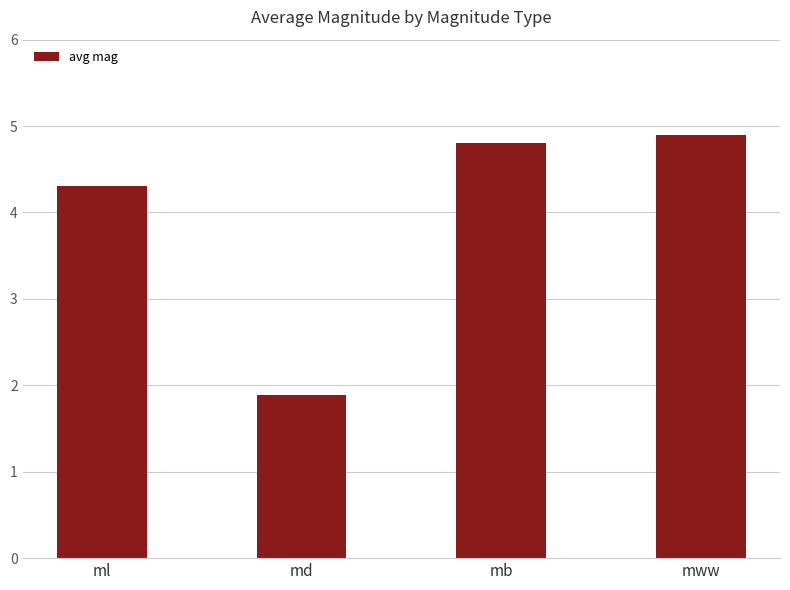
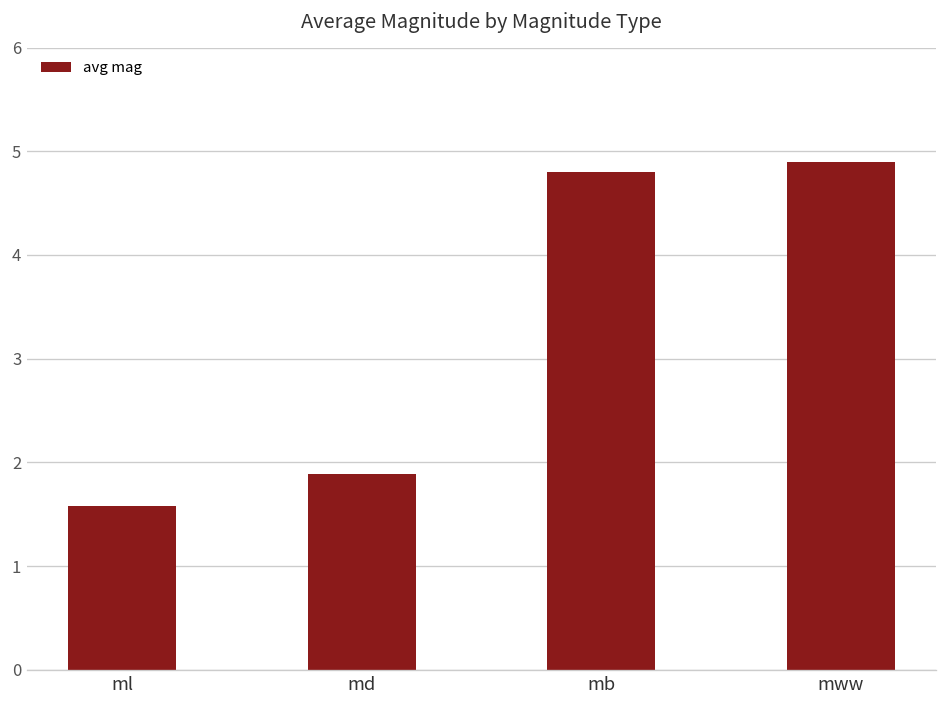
ml: 4.3 -> 1.6
